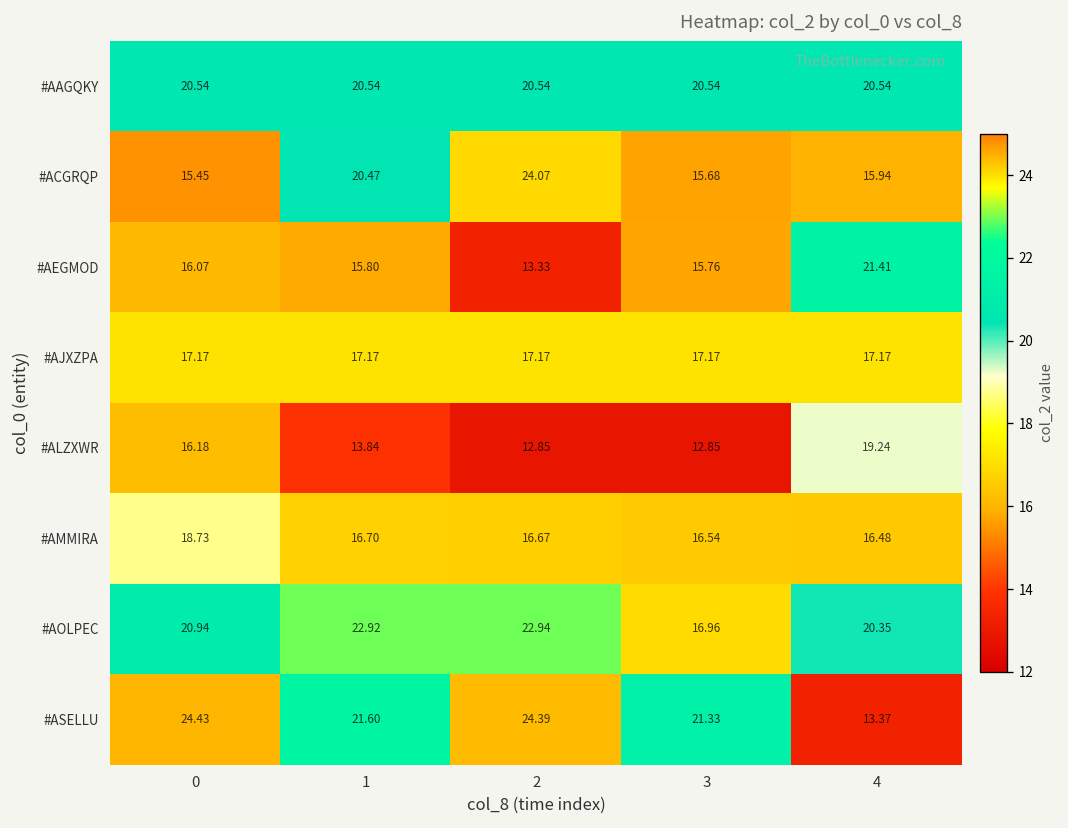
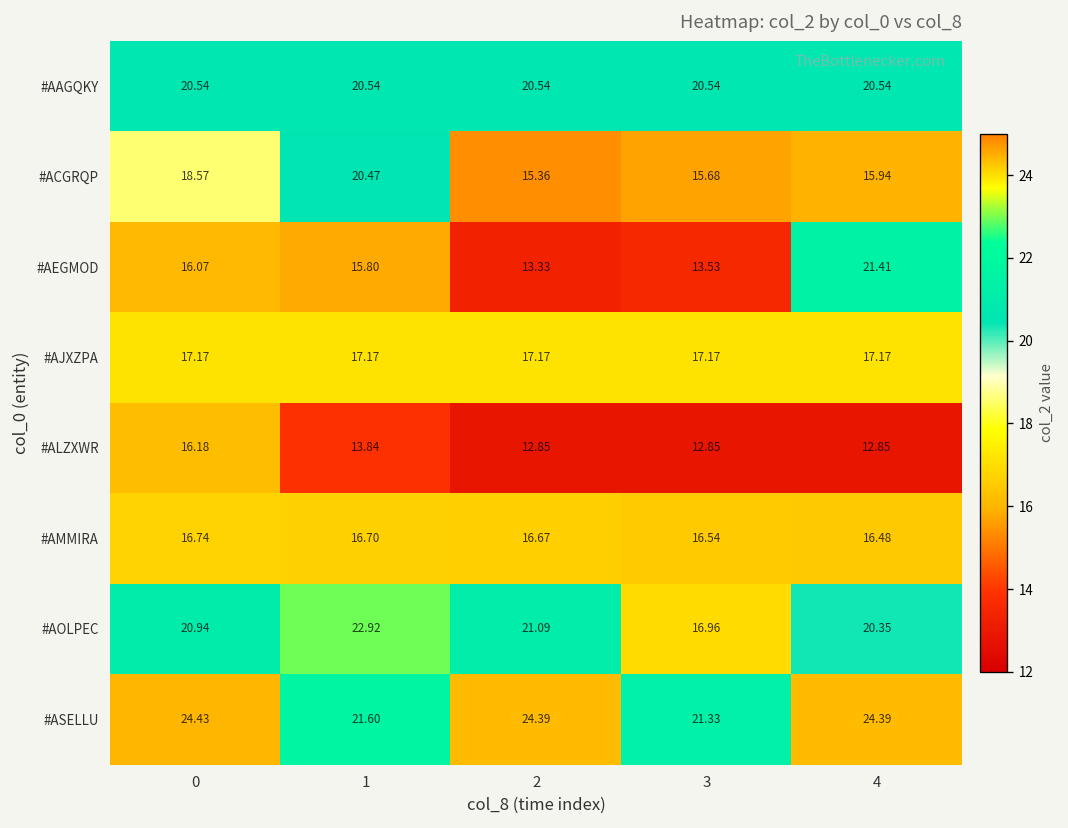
#ACGRQP, 0: 15.45 -> 18.57
#ACGRQP, 2: 24.07 -> 15.36
#AEGMOD, 3: 15.76 -> 13.53
#ALZXWR, 4: 19.24 -> 12.85
#AMMIRA, 0: 18.73 -> 16.74
#AOLPEC, 2: 22.94 -> 21.09
#ASELLU, 4: 13.37 -> 24.39
